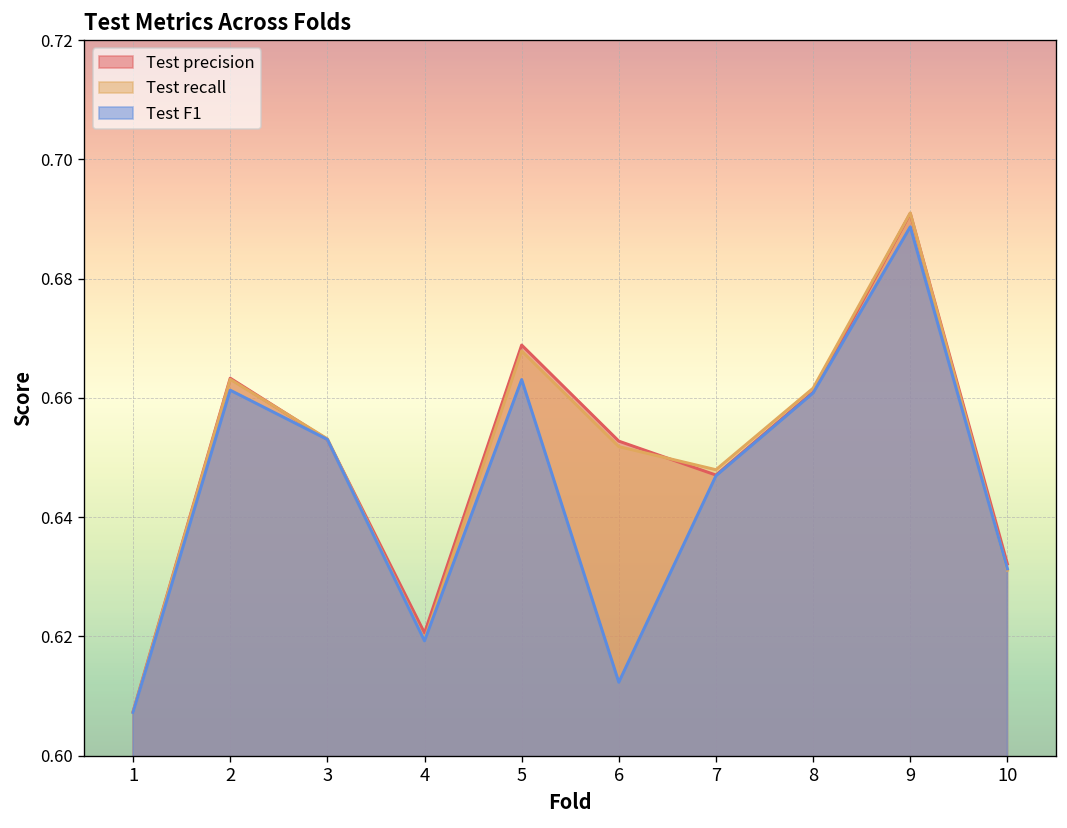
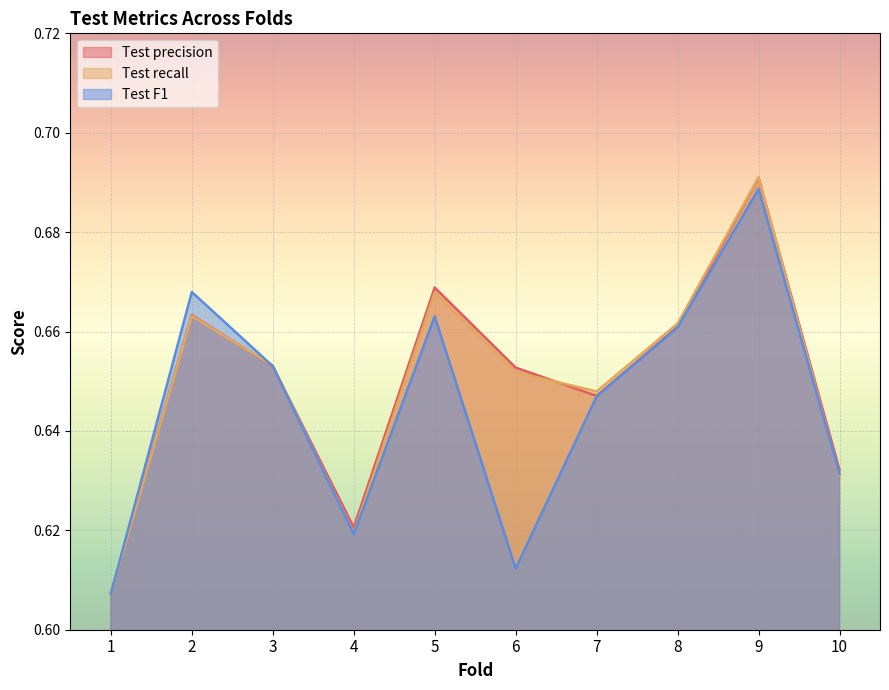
Test F1, 2: 0.661 -> 0.668
